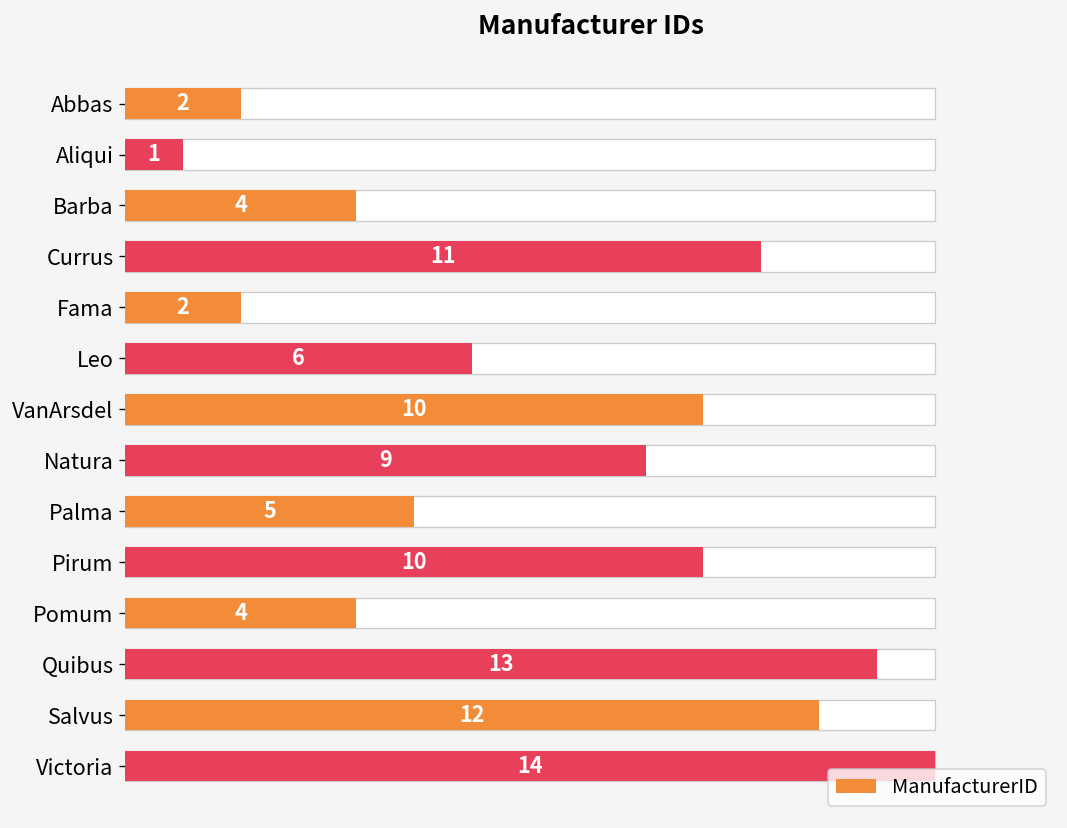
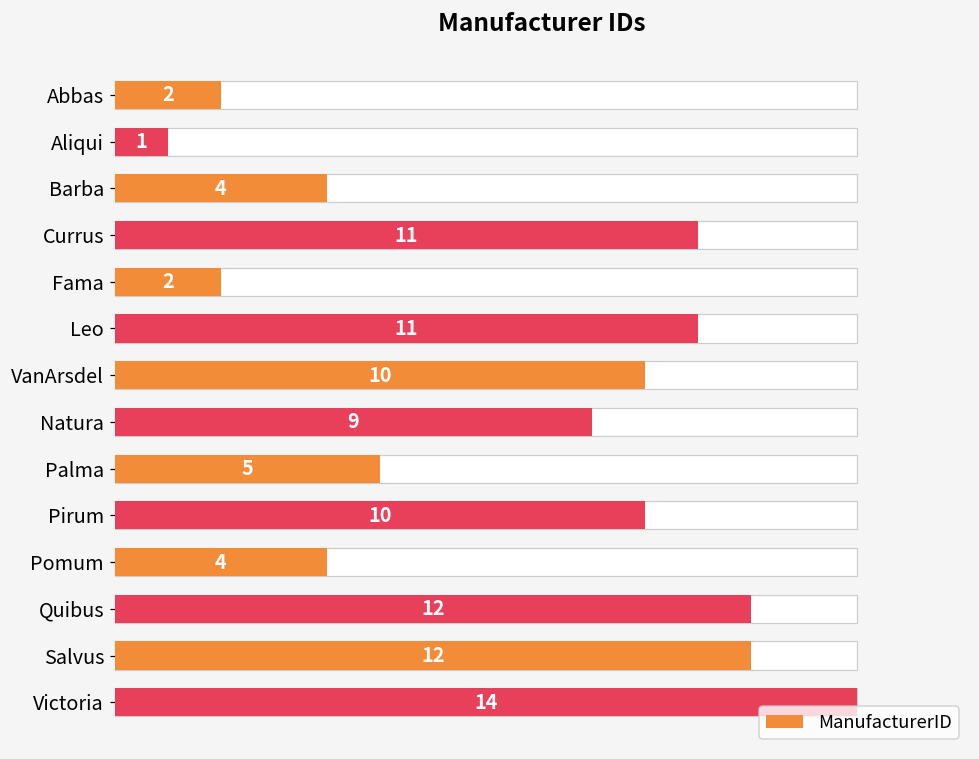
ManufacturerID, Leo: 6 -> 11
ManufacturerID, Quibus: 13 -> 12
